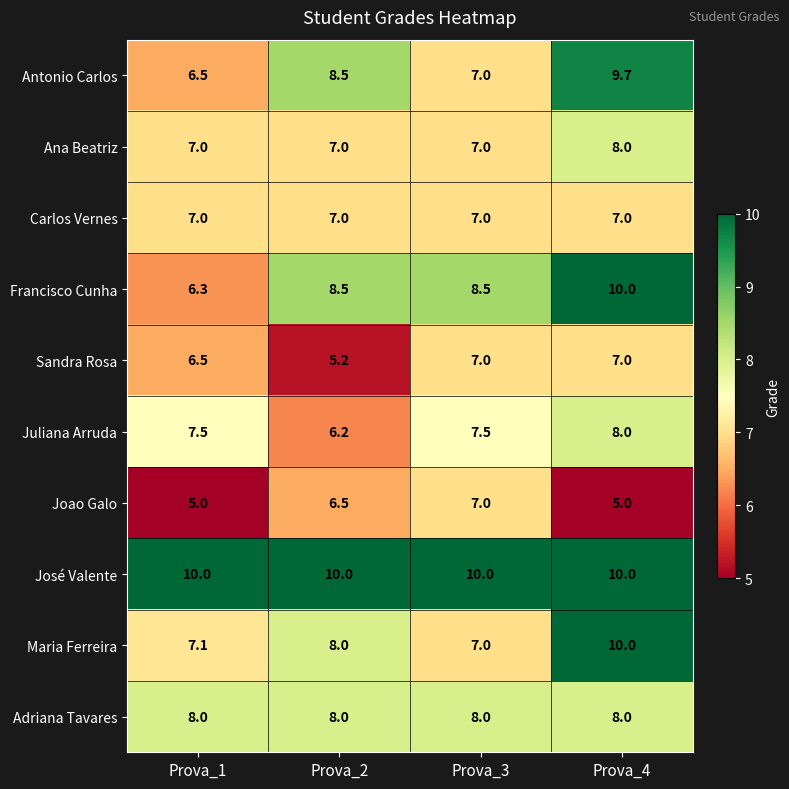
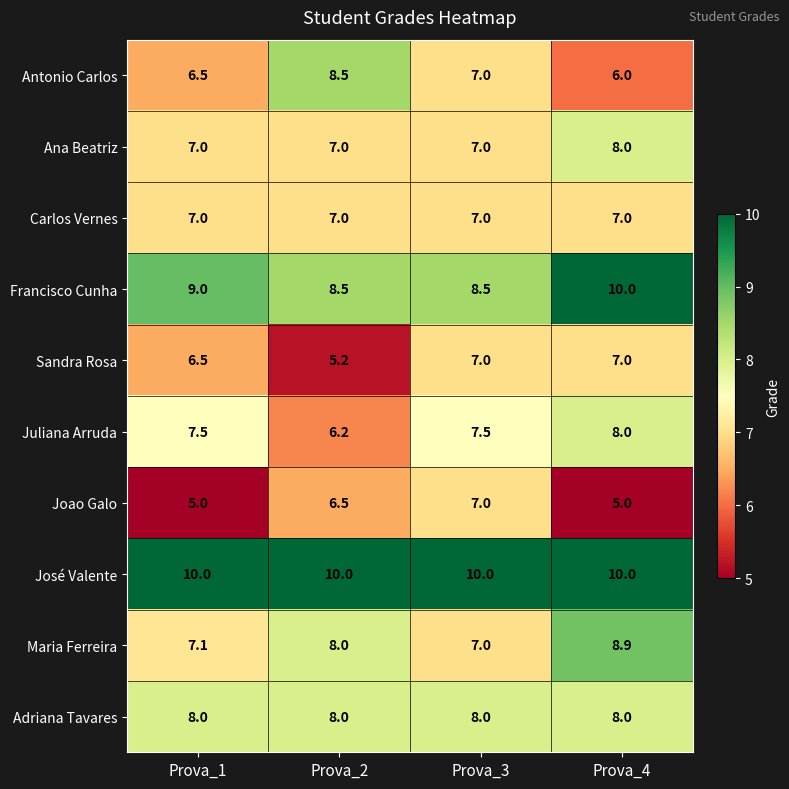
Antonio Carlos, Prova_4: 9.7 -> 6.0
Francisco Cunha, Prova_1: 6.3 -> 9.0
Maria Ferreira, Prova_4: 10.0 -> 8.9
